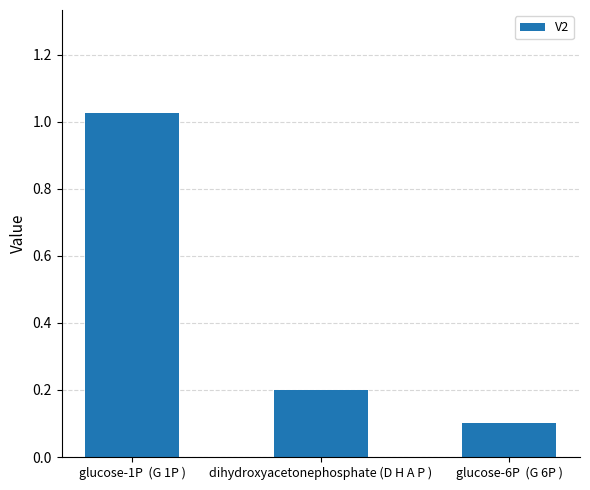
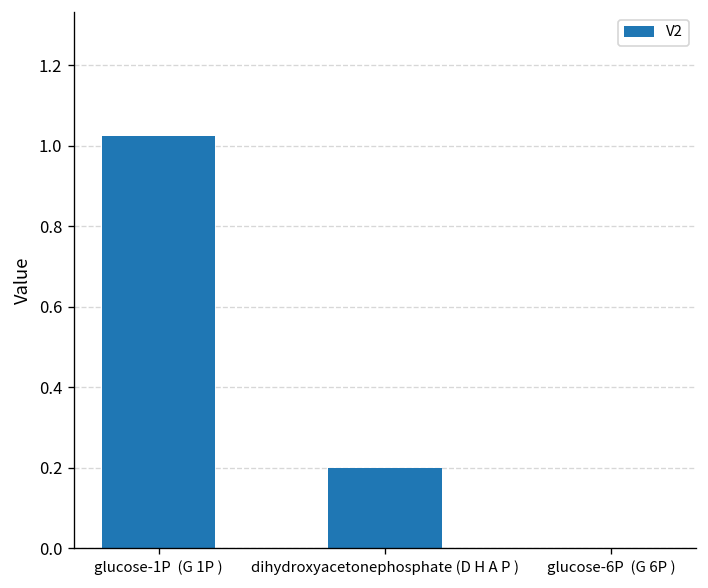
glucose-6P (G 6P ): 0.1 -> 0.0
